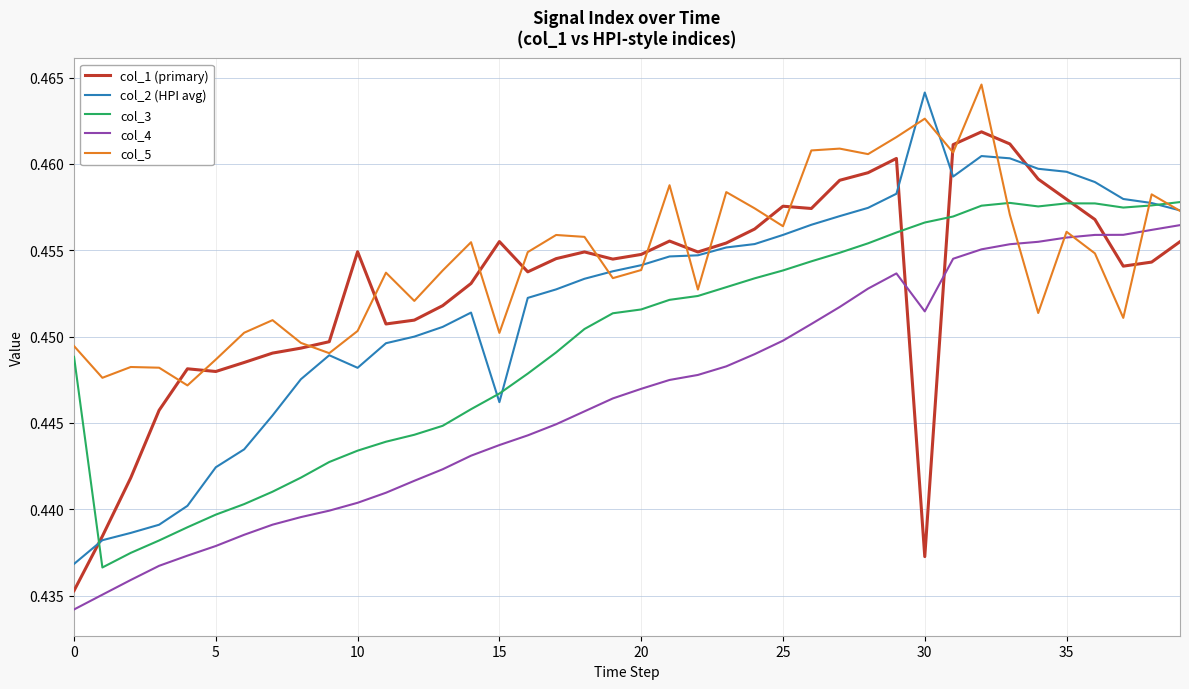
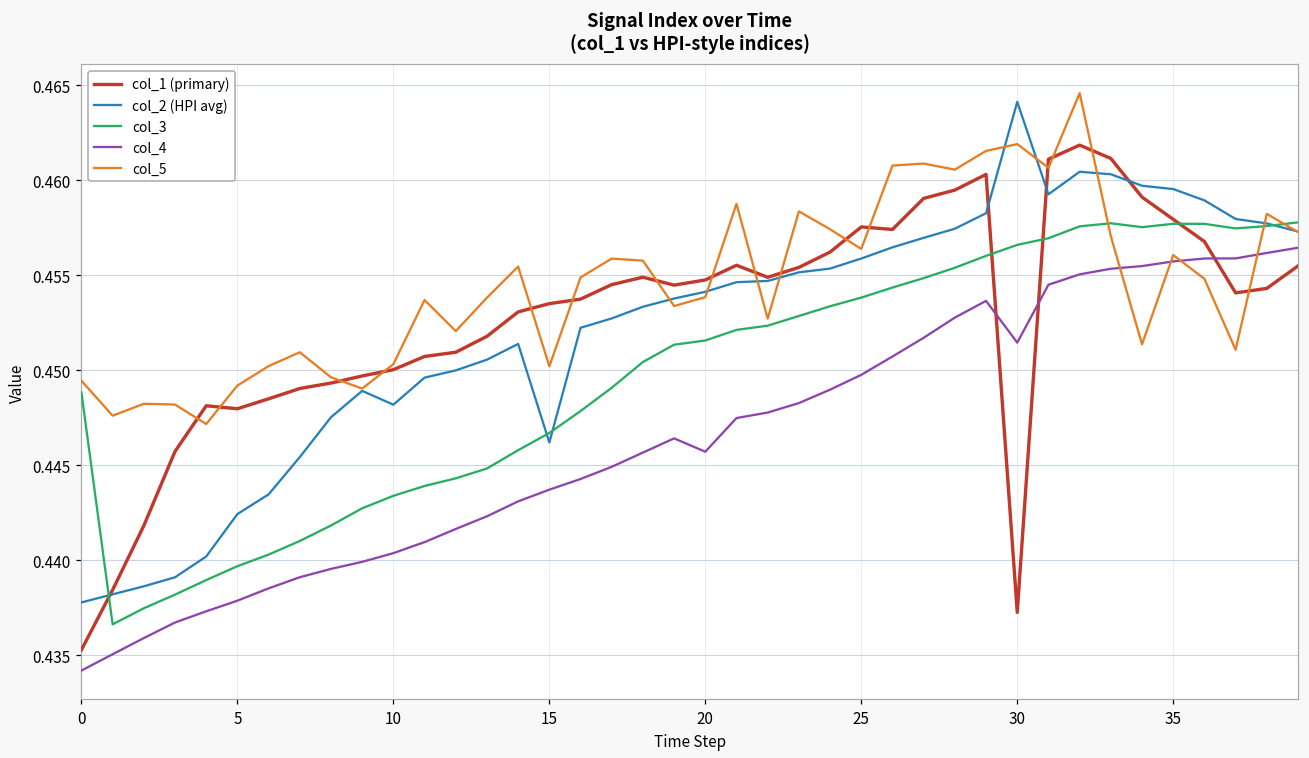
col_2 (HPI avg), 0: 0.4368 -> 0.4378
col_5, 5: 0.4487 -> 0.4492
col_1 (primary), 10: 0.4549 -> 0.4500
col_1 (primary), 15: 0.4555 -> 0.4535
col_4, 20: 0.4470 -> 0.4457
col_5, 30: 0.4626 -> 0.4619
